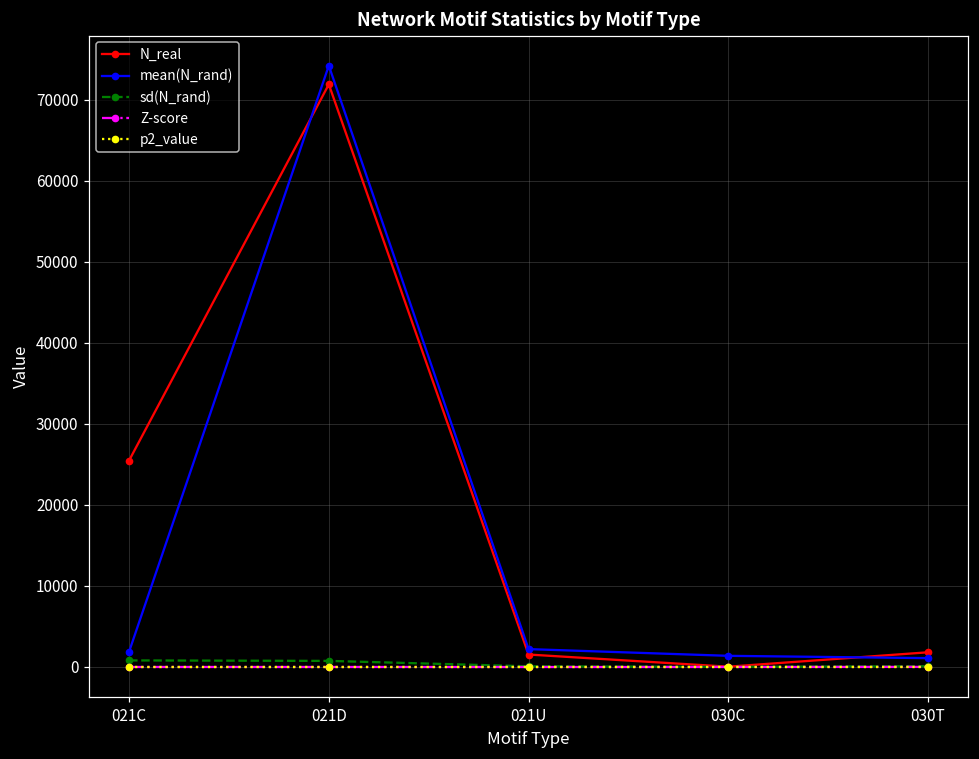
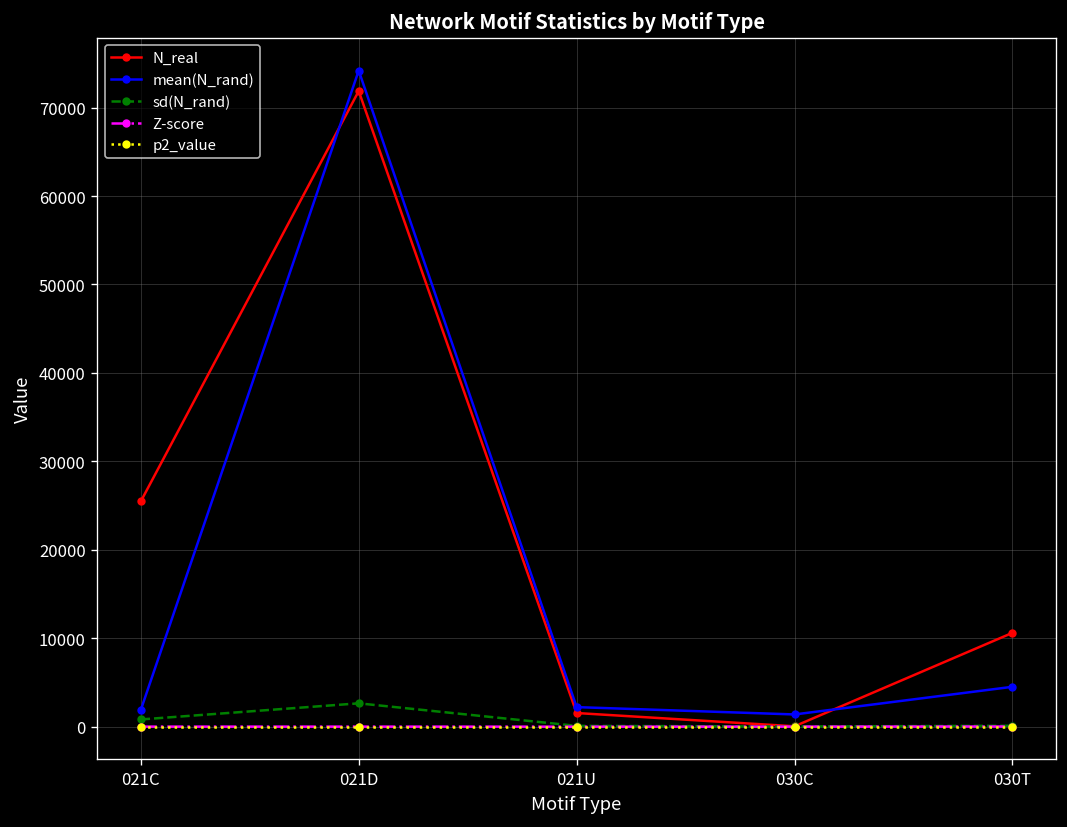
sd(N_rand), 021D: 1000 -> 3000
N_real, 030T: 2000 -> 11000
mean(N_rand), 030T: 1000 -> 4000
